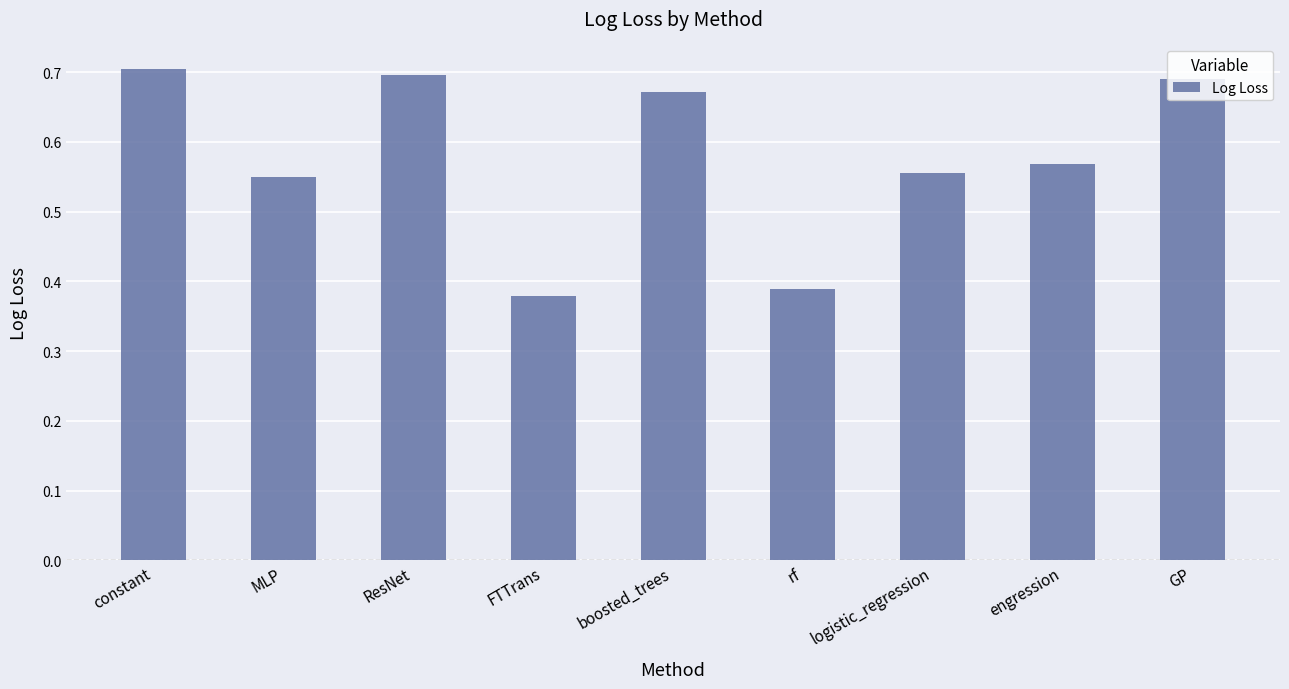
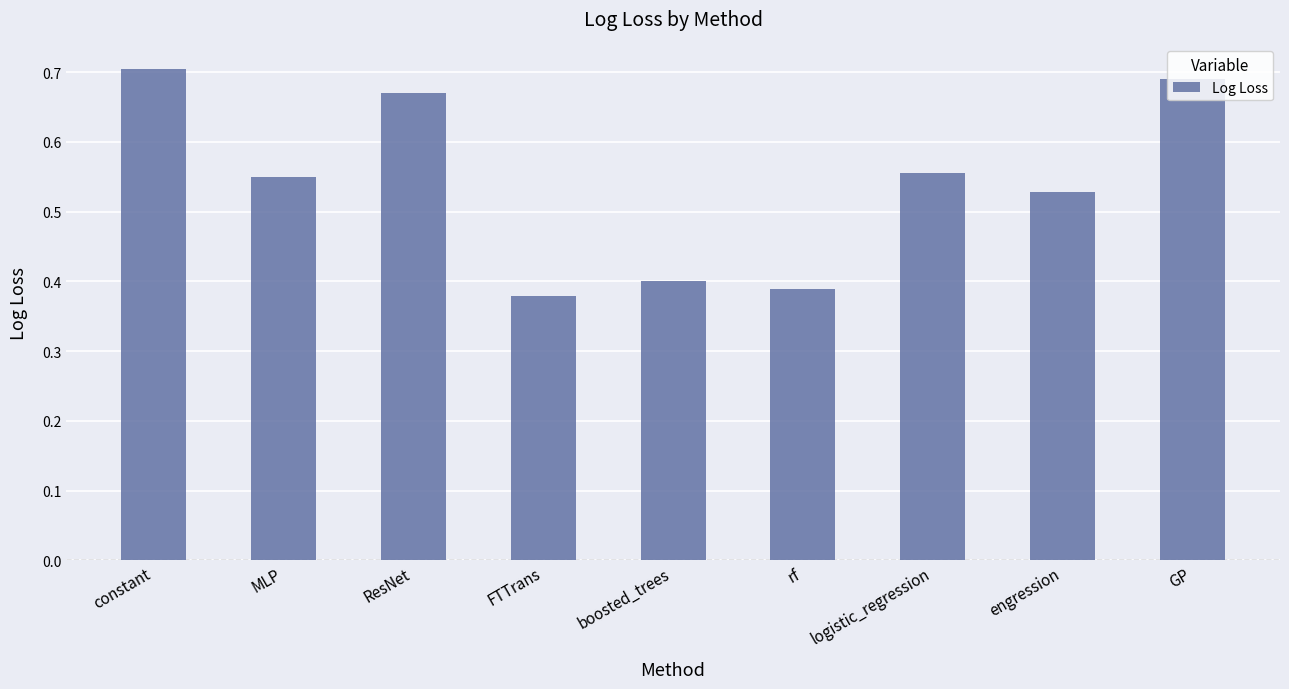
ResNet: 0.70 -> 0.67
boosted_trees: 0.67 -> 0.40
engression: 0.57 -> 0.53
